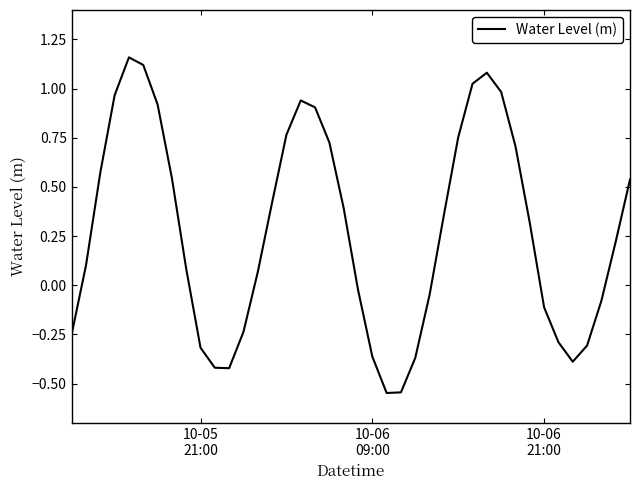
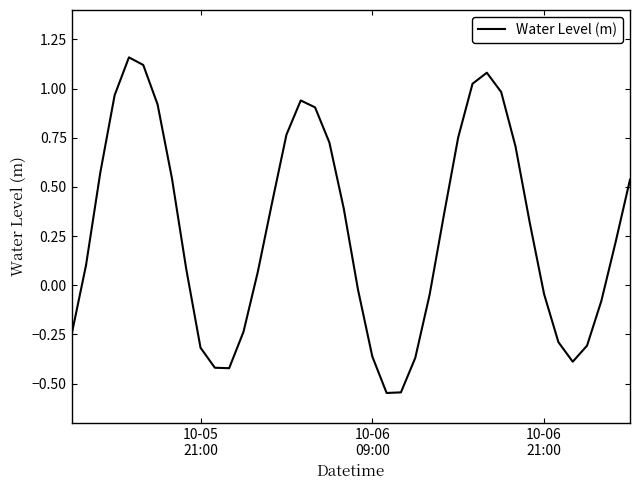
10-06 21:00: -0.11 -> -0.04
